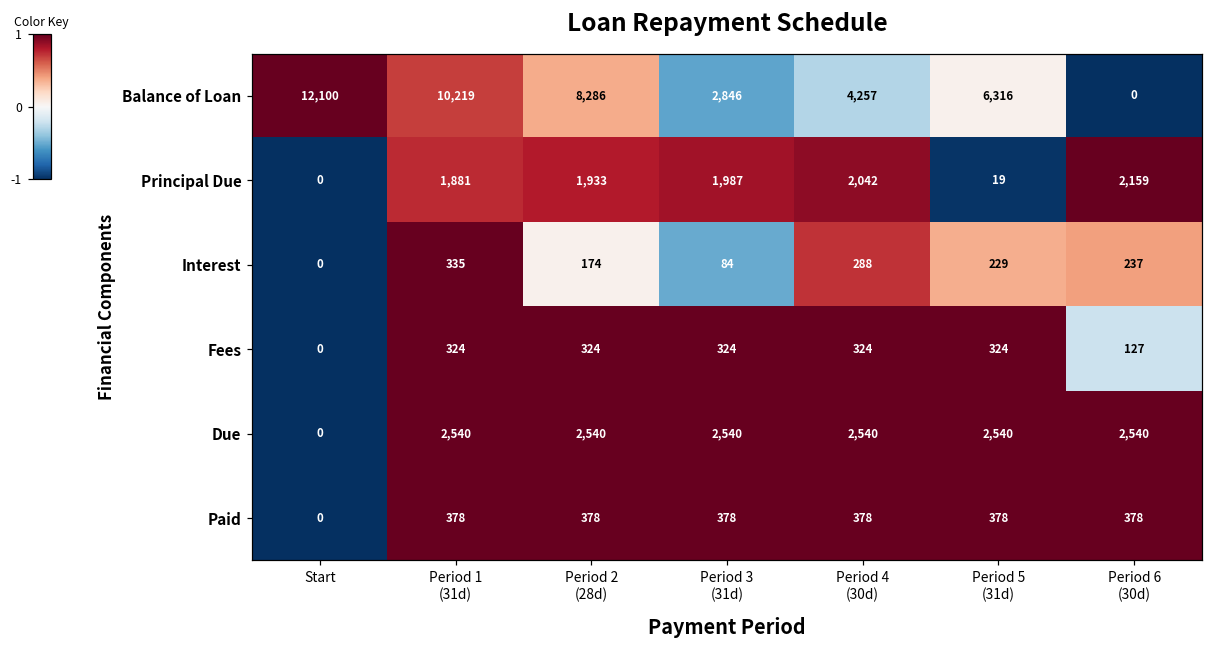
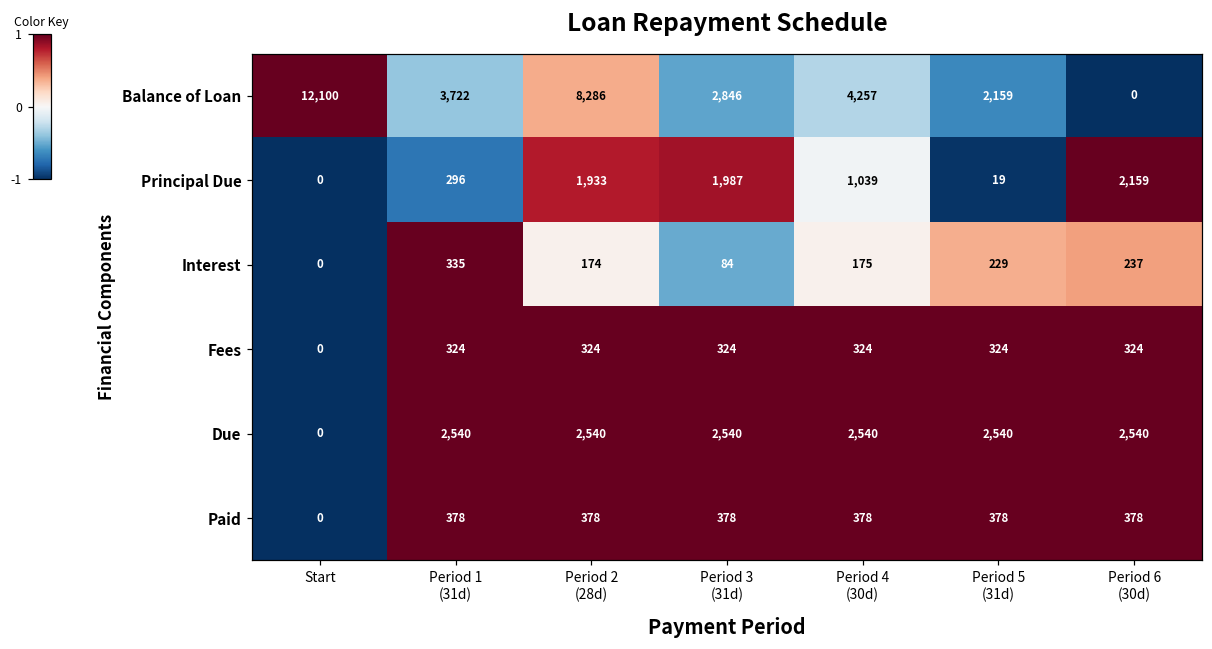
Balance of Loan, Period 1 (31d): 10,219 -> 3,722
Balance of Loan, Period 5 (31d): 6,316 -> 2,159
Principal Due, Period 1 (31d): 1,881 -> 296
Principal Due, Period 4 (30d): 2,042 -> 1,039
Interest, Period 4 (30d): 288 -> 175
Fees, Period 6 (30d): 127 -> 324
